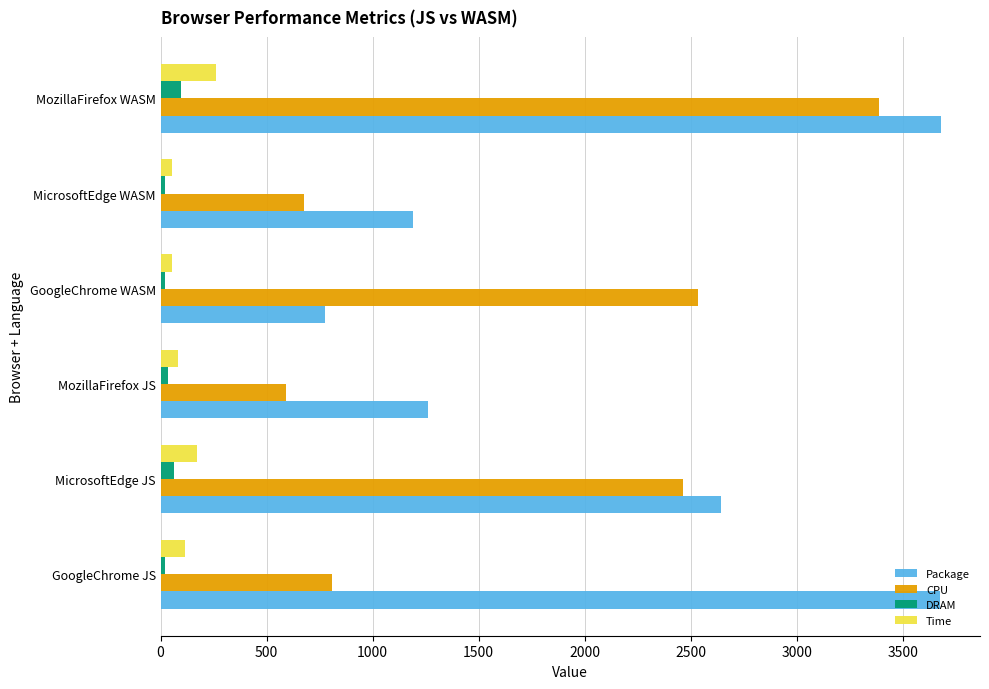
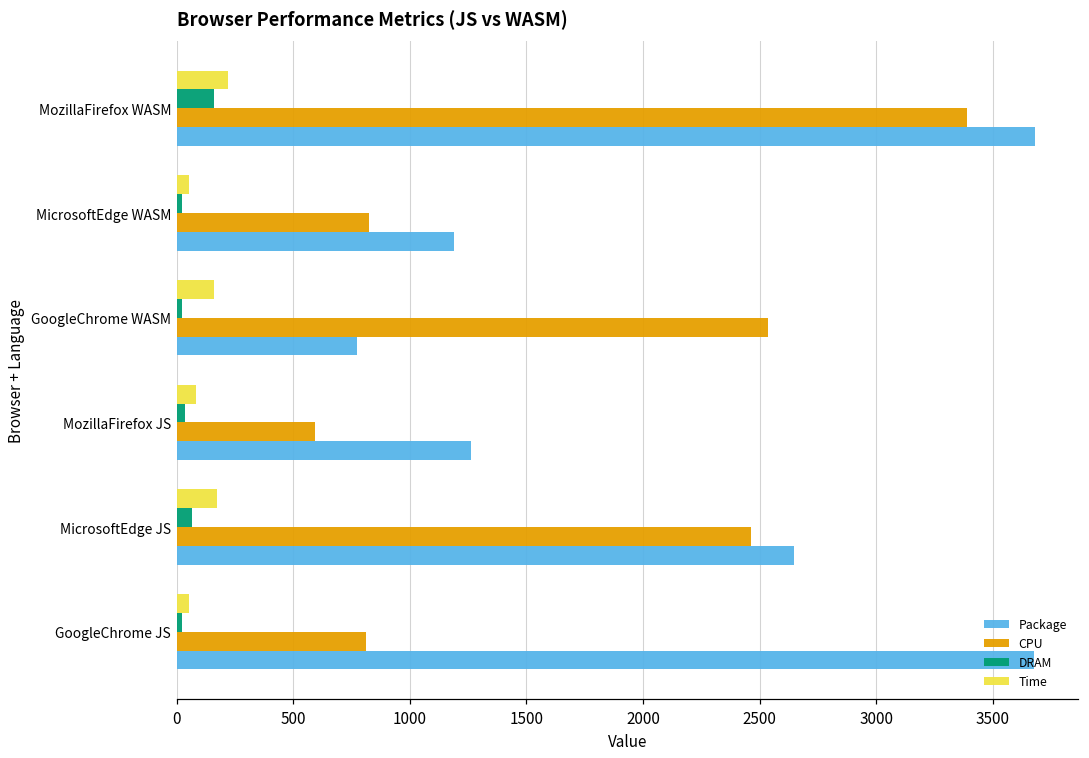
Time, MozillaFirefox WASM: 260 -> 220
DRAM, MozillaFirefox WASM: 100 -> 160
CPU, MicrosoftEdge WASM: 670 -> 830
Time, GoogleChrome WASM: 50 -> 160
Time, GoogleChrome JS: 120 -> 50
